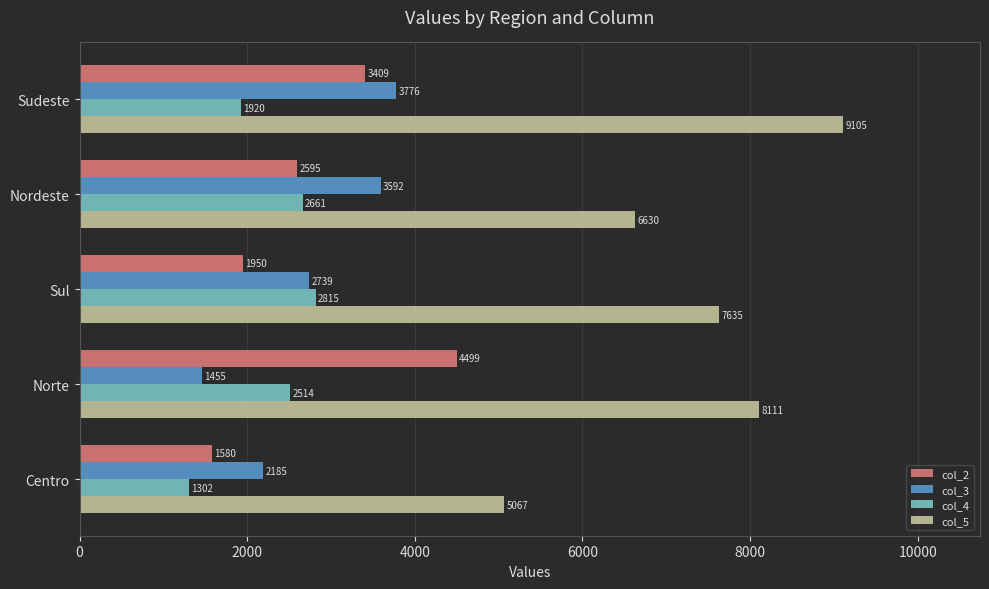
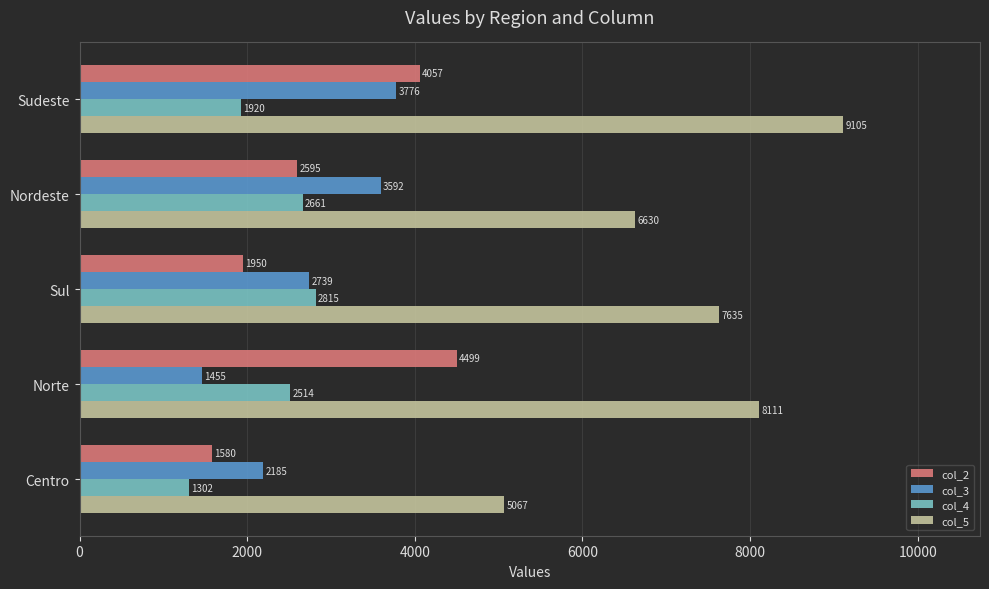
col_2, Sudeste: 3409 -> 4057
